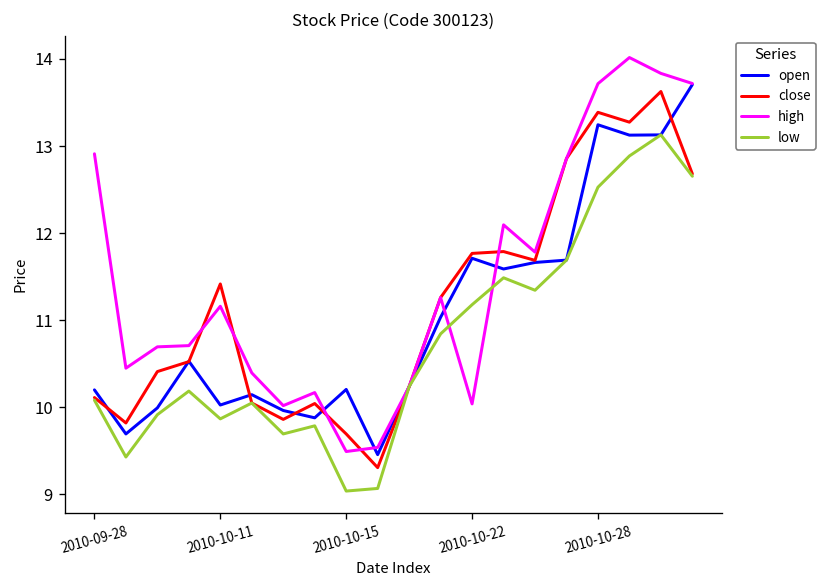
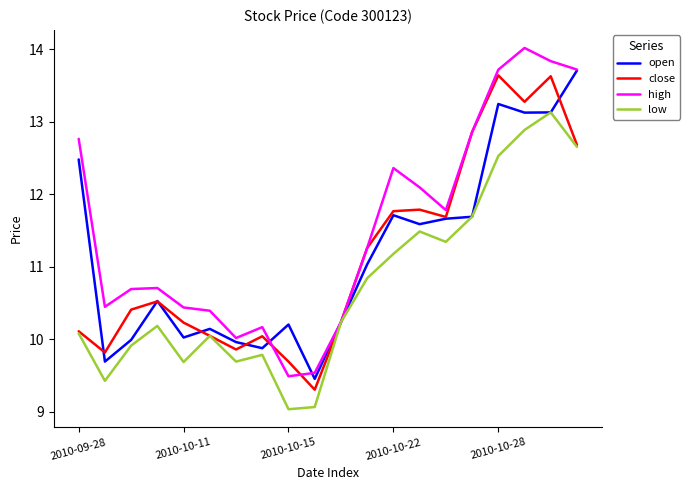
open, 2010-09-28: 10.2 -> 12.5
high, 2010-09-28: 12.9 -> 12.8
close, 2010-10-11: 11.4 -> 10.2
high, 2010-10-11: 11.2 -> 10.4
low, 2010-10-11: 9.9 -> 9.7
high, 2010-10-22: 10.0 -> 12.4
close, 2010-10-28: 13.4 -> 13.6
